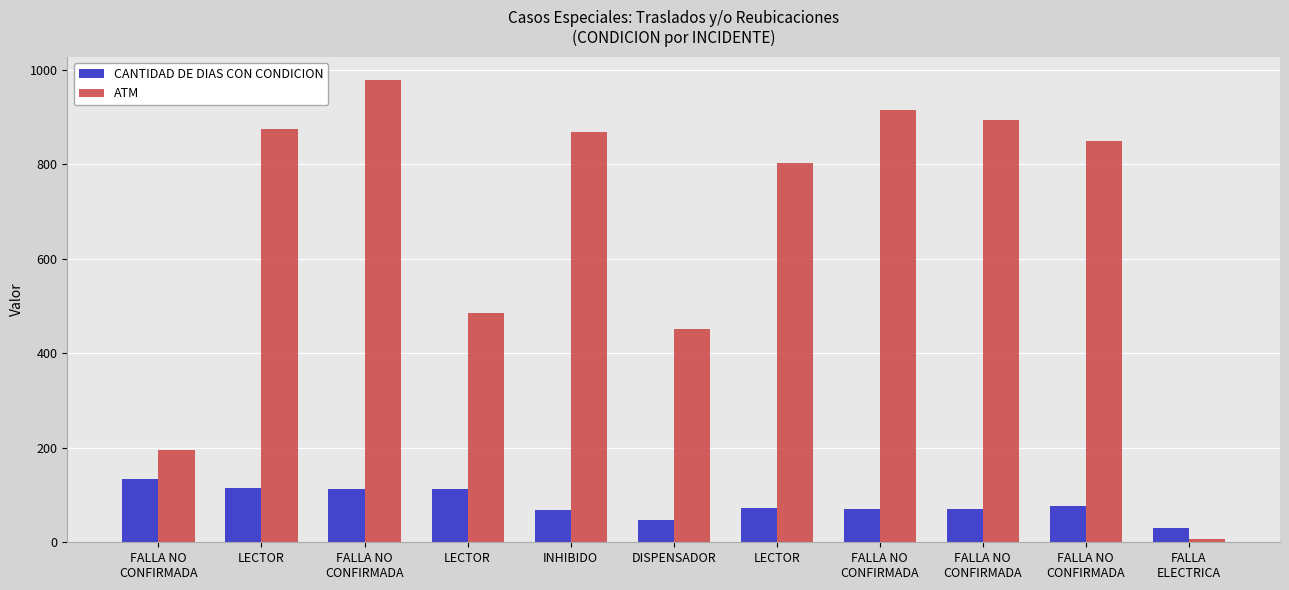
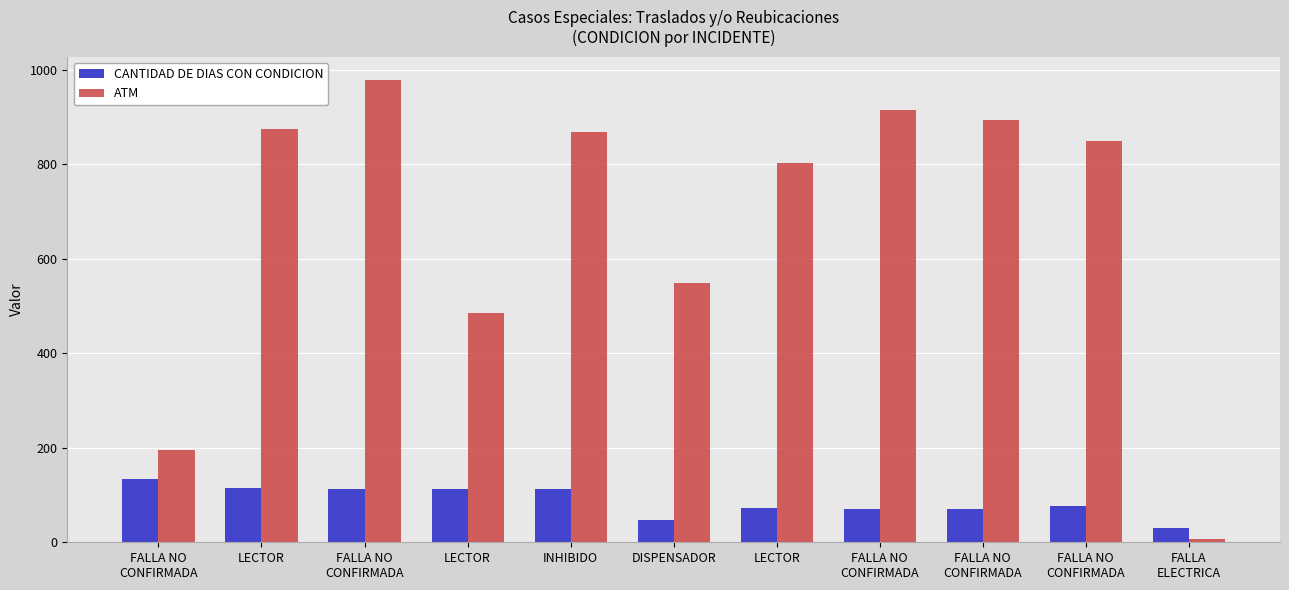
CANTIDAD DE DIAS CON CONDICION, INHIBIDO: 70 -> 110
ATM, DISPENSADOR: 450 -> 550
